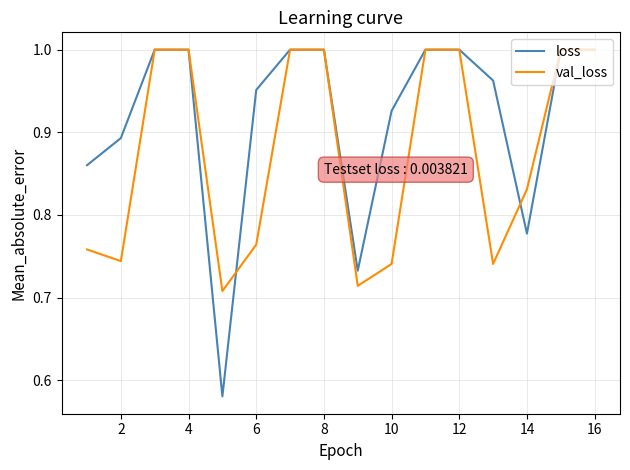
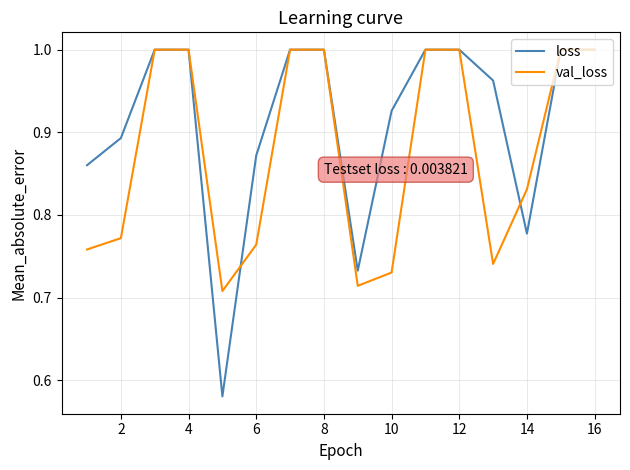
val_loss, 2: 0.74 -> 0.77
loss, 6: 0.95 -> 0.87
val_loss, 10: 0.74 -> 0.73
